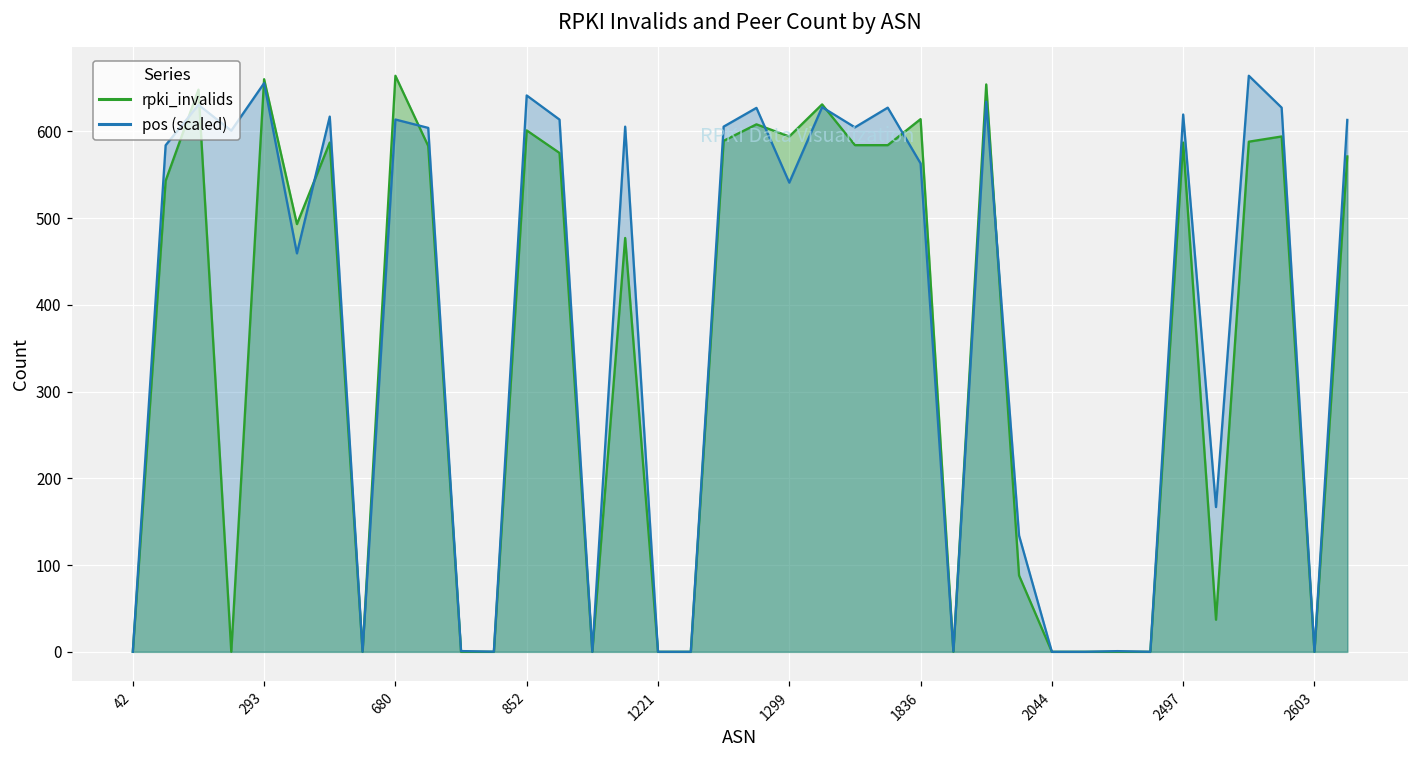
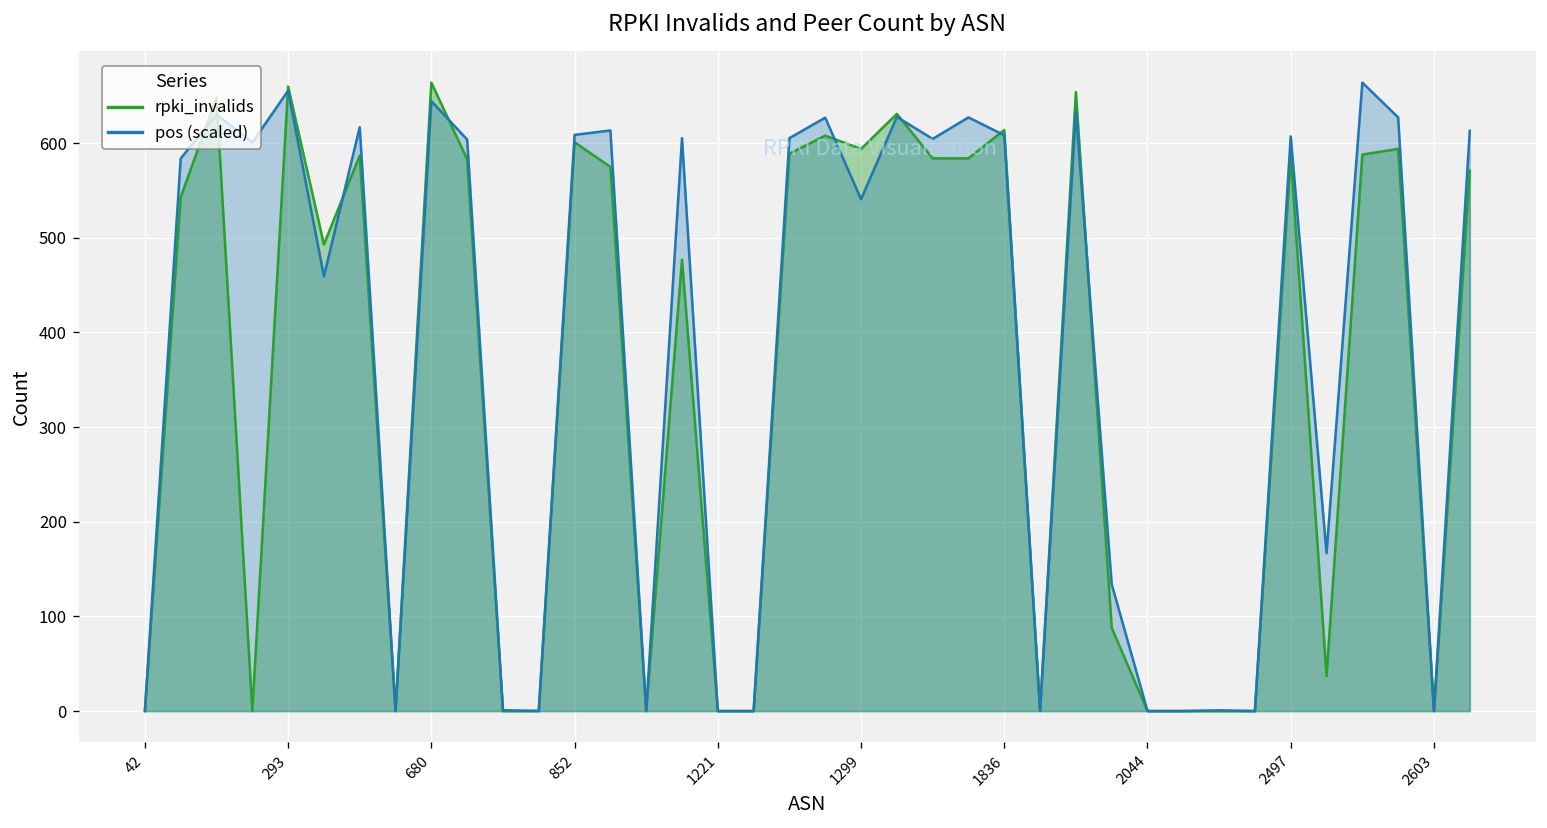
pos (scaled), 680: 610 -> 640
pos (scaled), 852: 640 -> 610
pos (scaled), 1836: 560 -> 610
pos (scaled), 2497: 620 -> 610
